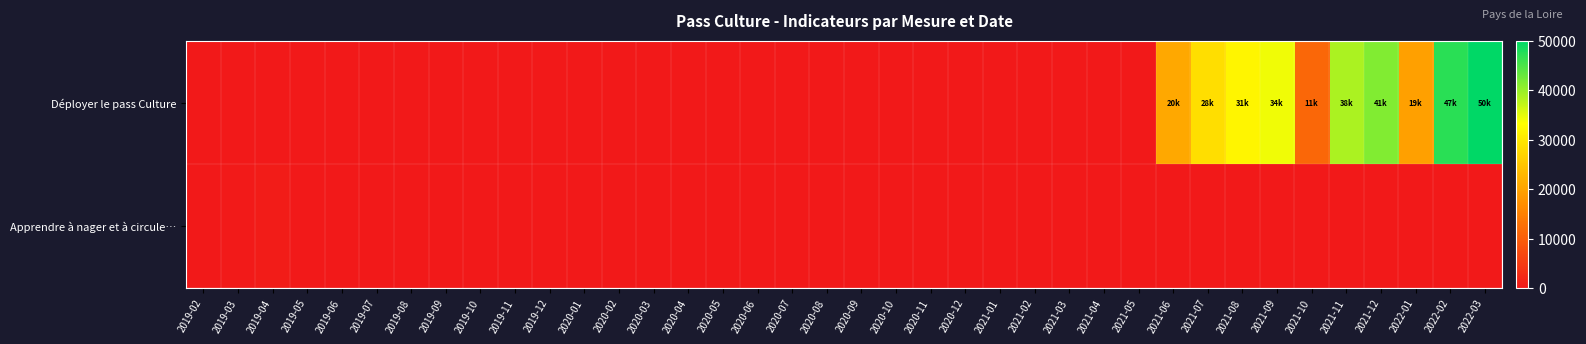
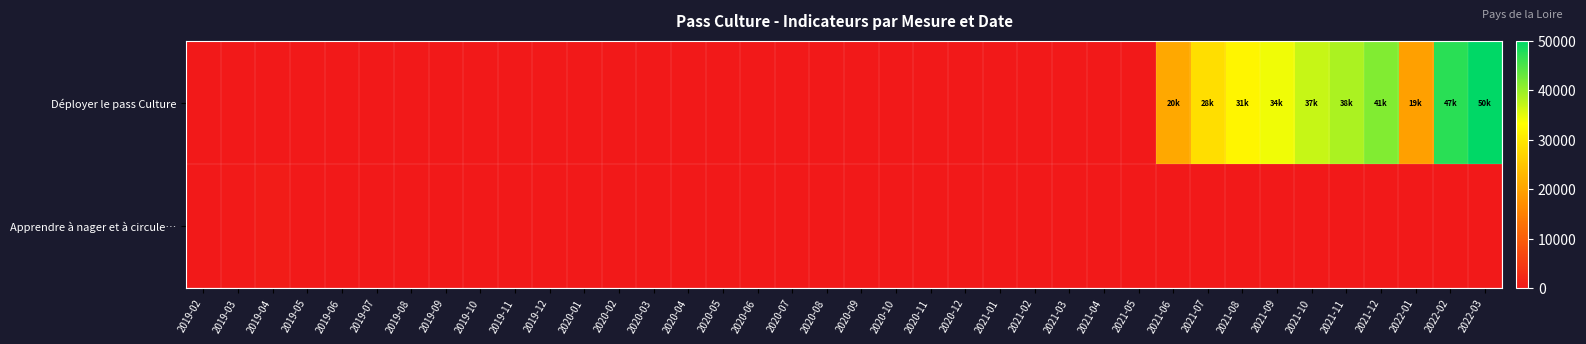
Déployer le pass Culture, 2021-10: 11k -> 37k
